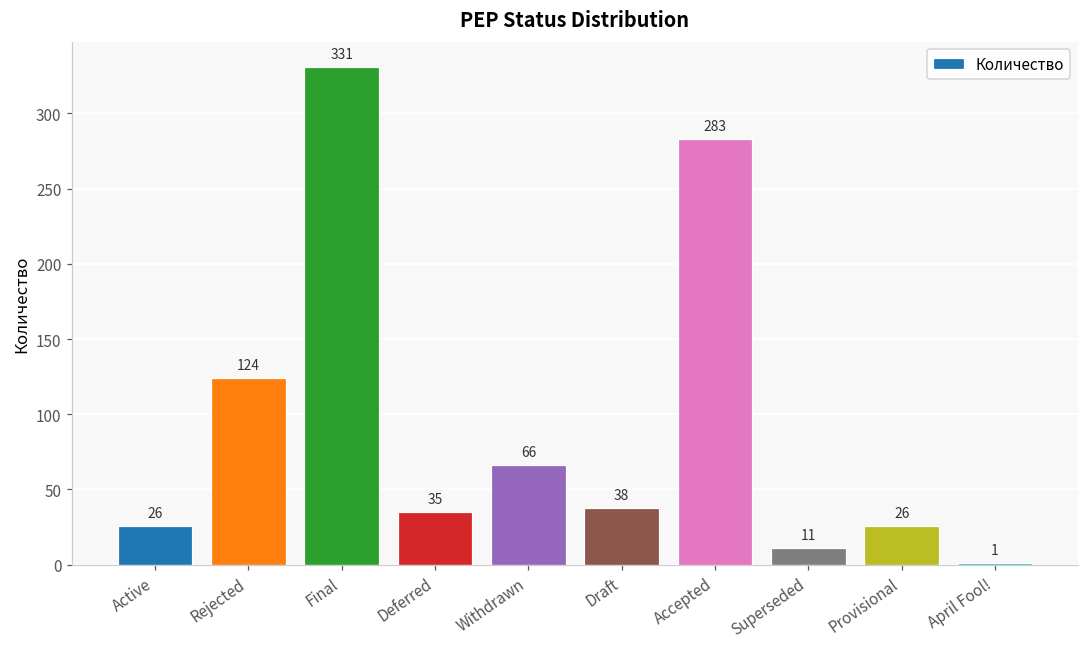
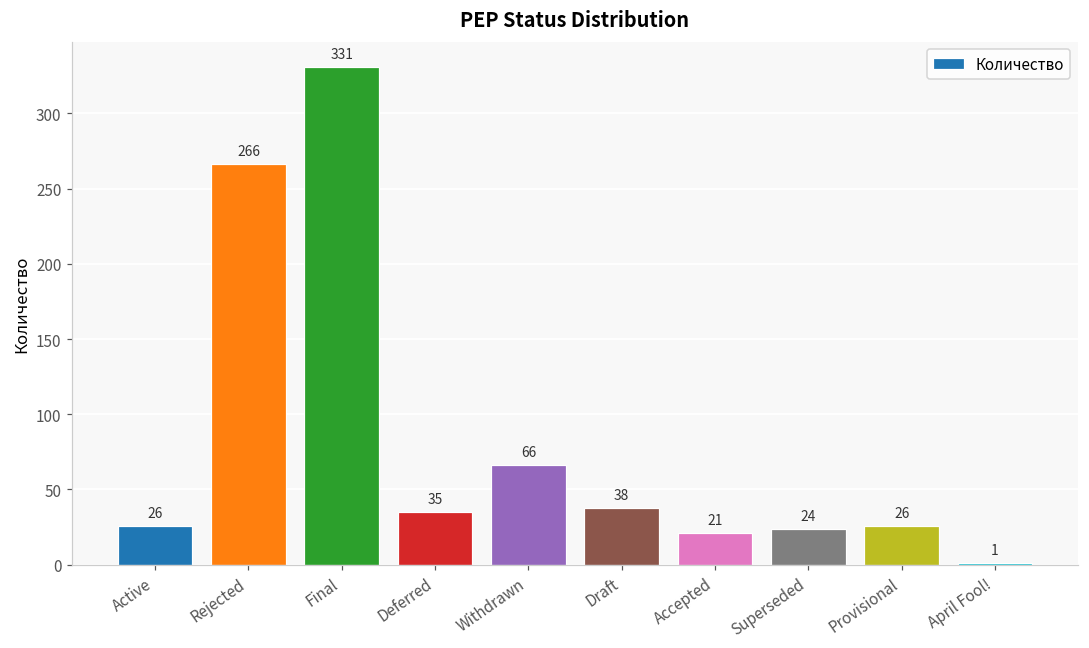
Rejected: 124 -> 266
Accepted: 283 -> 21
Superseded: 11 -> 24
